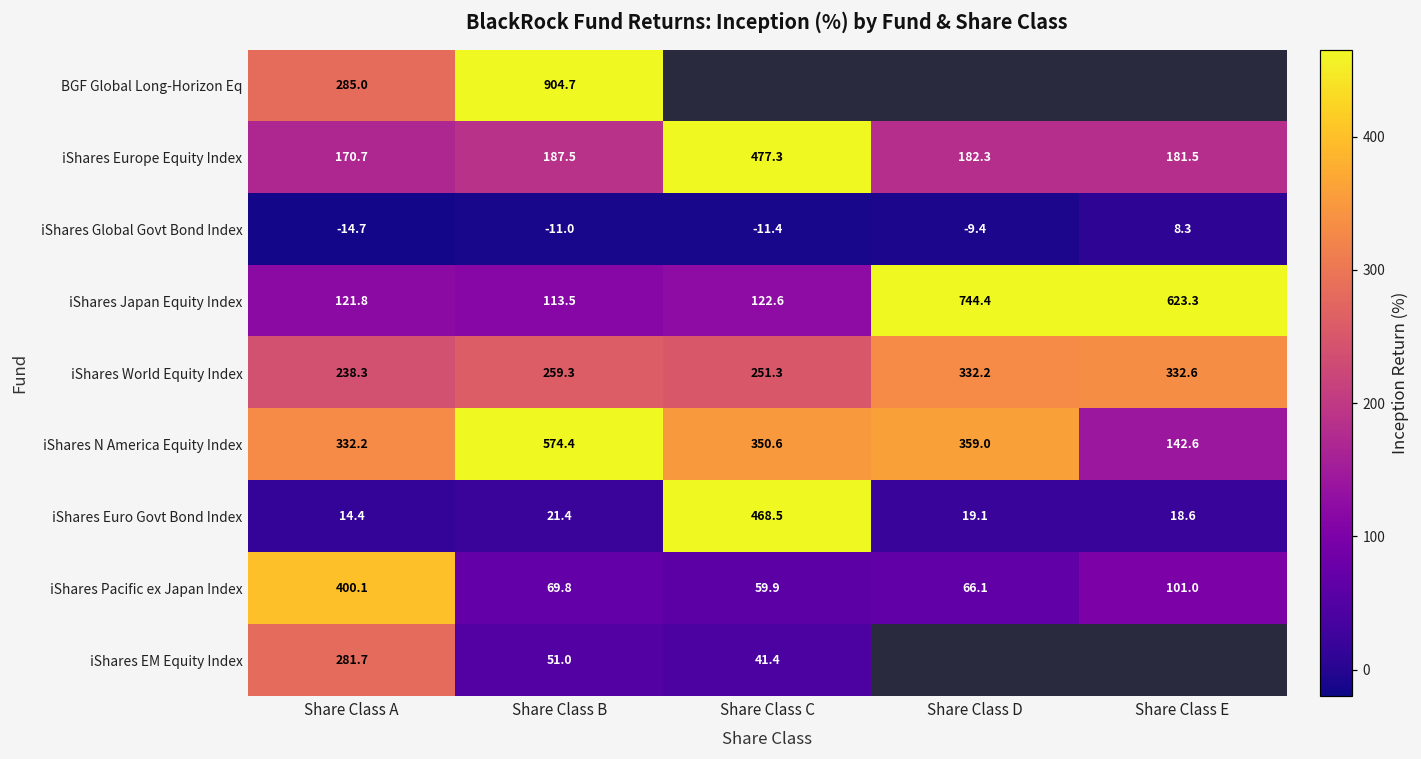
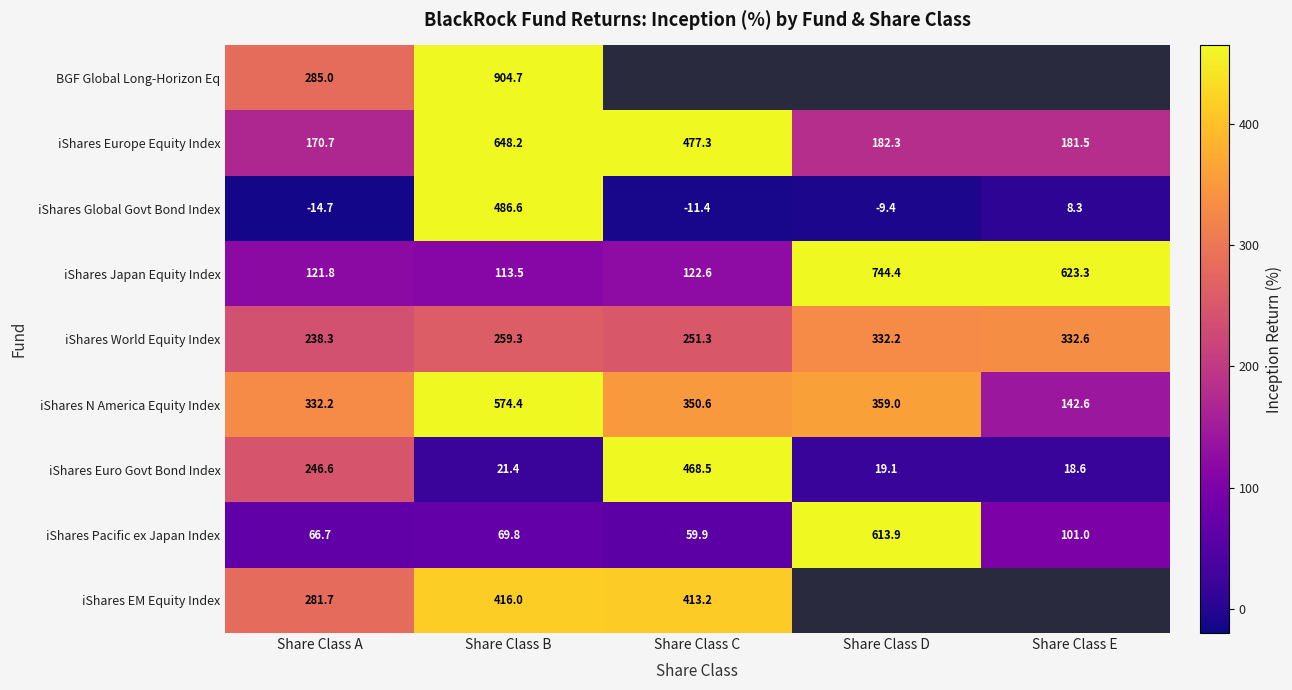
iShares Europe Equity Index, Share Class B: 187.5 -> 648.2
iShares Global Govt Bond Index, Share Class B: -11.0 -> 486.6
iShares Euro Govt Bond Index, Share Class A: 14.4 -> 246.6
iShares Pacific ex Japan Index, Share Class A: 400.1 -> 66.7
iShares Pacific ex Japan Index, Share Class D: 66.1 -> 613.9
iShares EM Equity Index, Share Class B: 51.0 -> 416.0
iShares EM Equity Index, Share Class C: 41.4 -> 413.2
